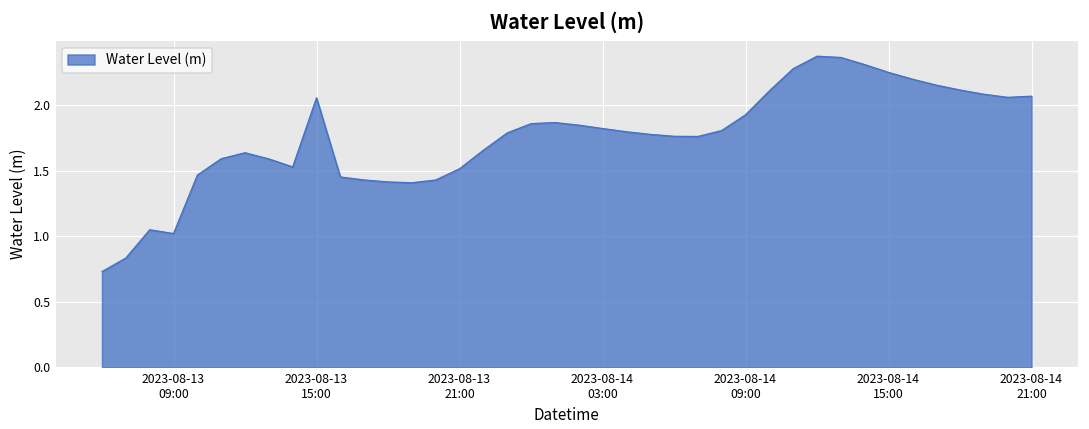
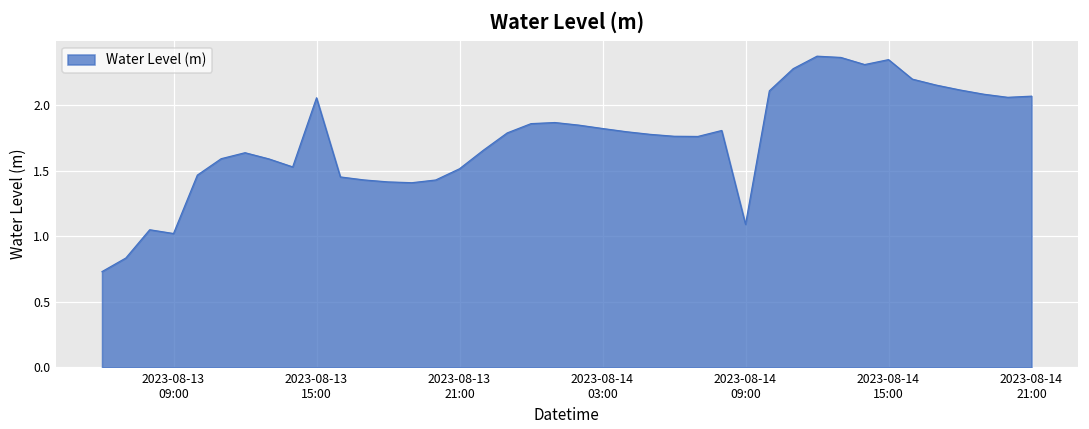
2023-08-14 09:00: 1.93 -> 1.09
2023-08-14 15:00: 2.25 -> 2.35
